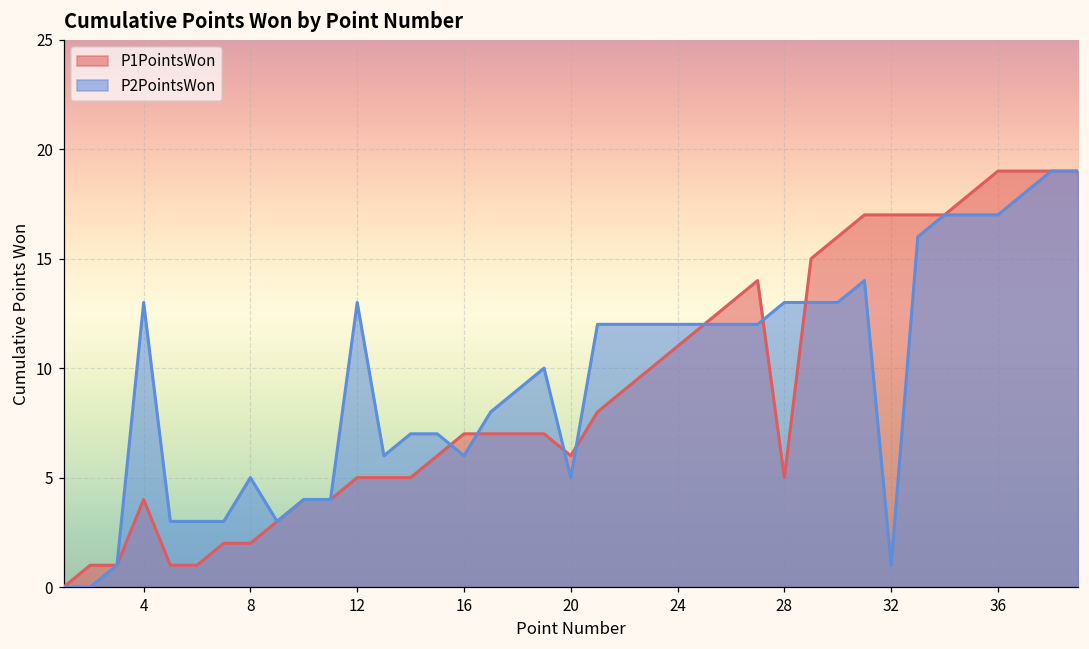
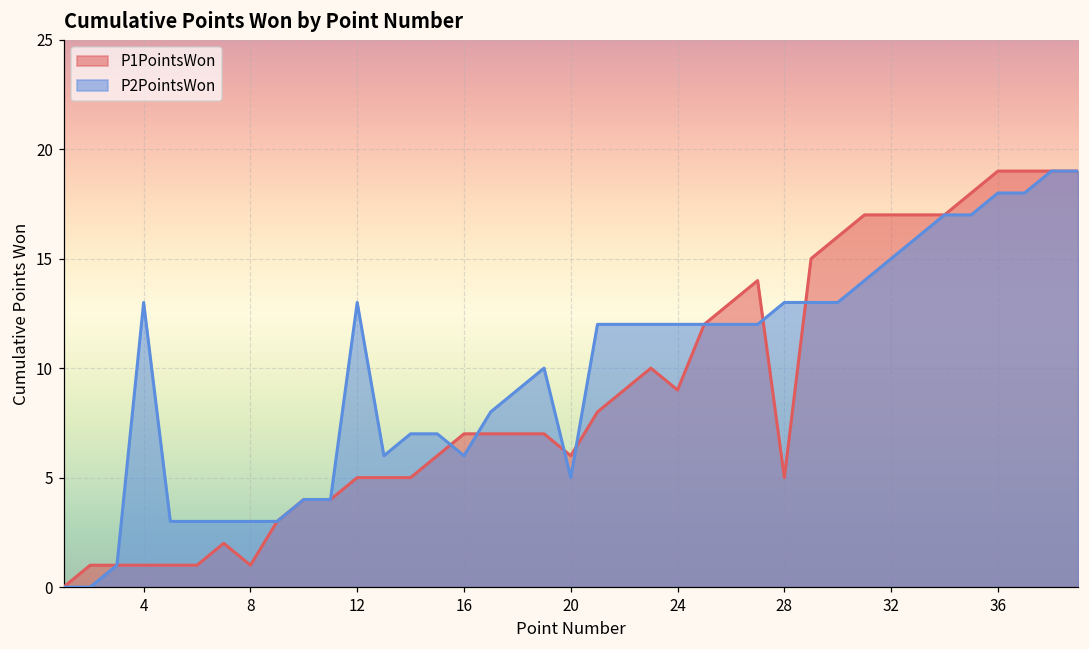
P1PointsWon, 4: 4 -> 1
P1PointsWon, 8: 2 -> 1
P2PointsWon, 8: 5 -> 3
P1PointsWon, 24: 11 -> 9
P2PointsWon, 32: 1 -> 15
P2PointsWon, 36: 17 -> 18
